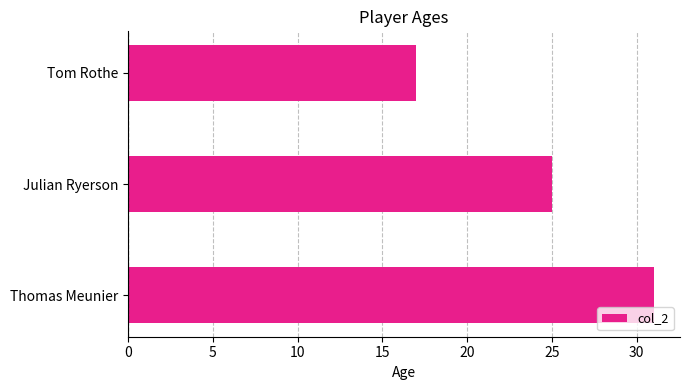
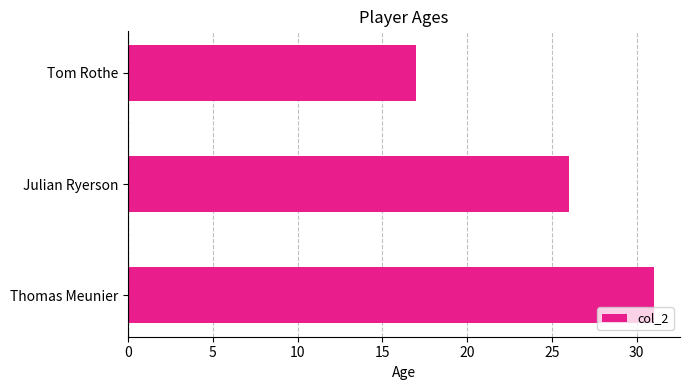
Julian Ryerson: 25 -> 26
